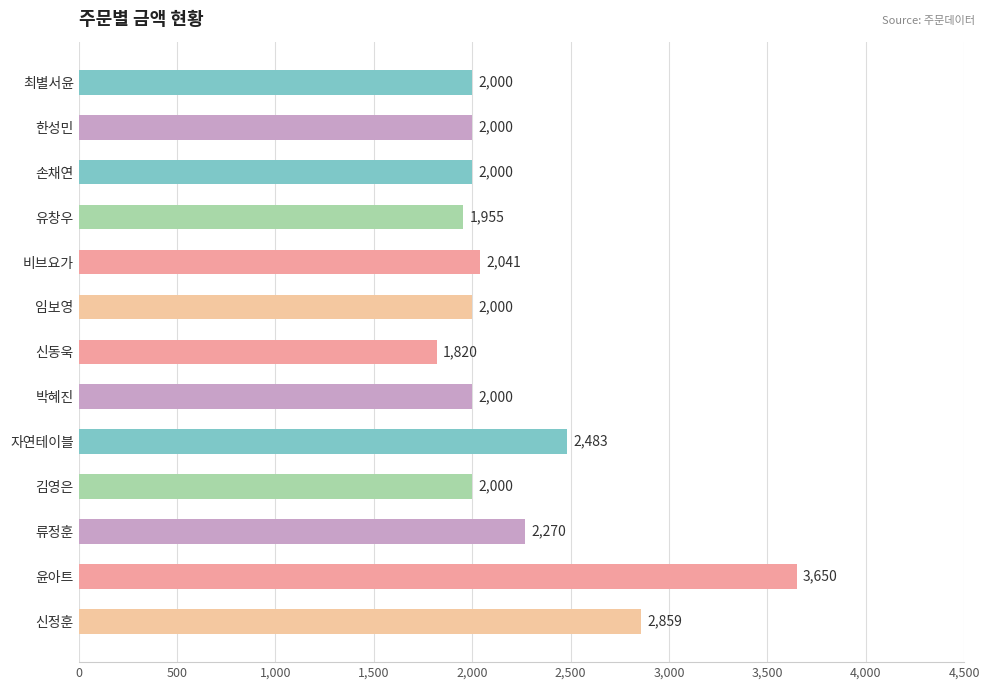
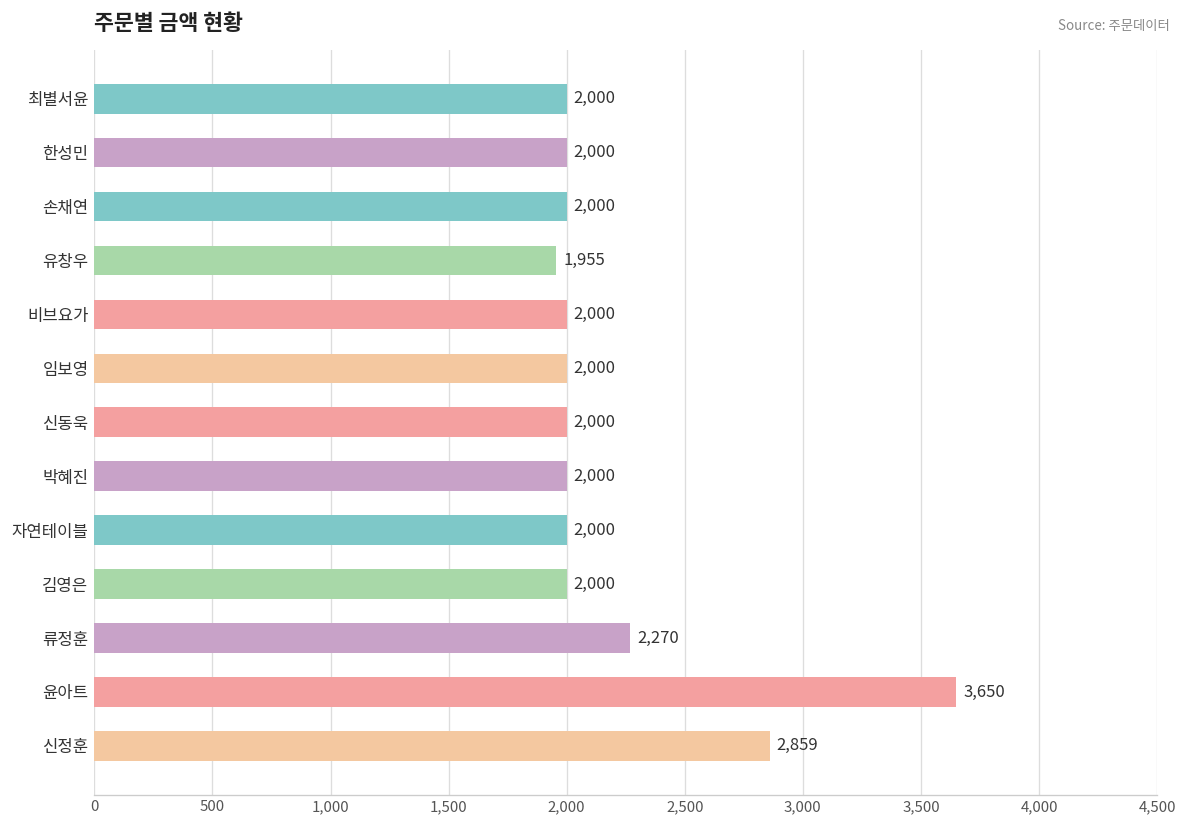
비브요가: 2,041 -> 2,000
신동욱: 1,820 -> 2,000
자연테이블: 2,483 -> 2,000
